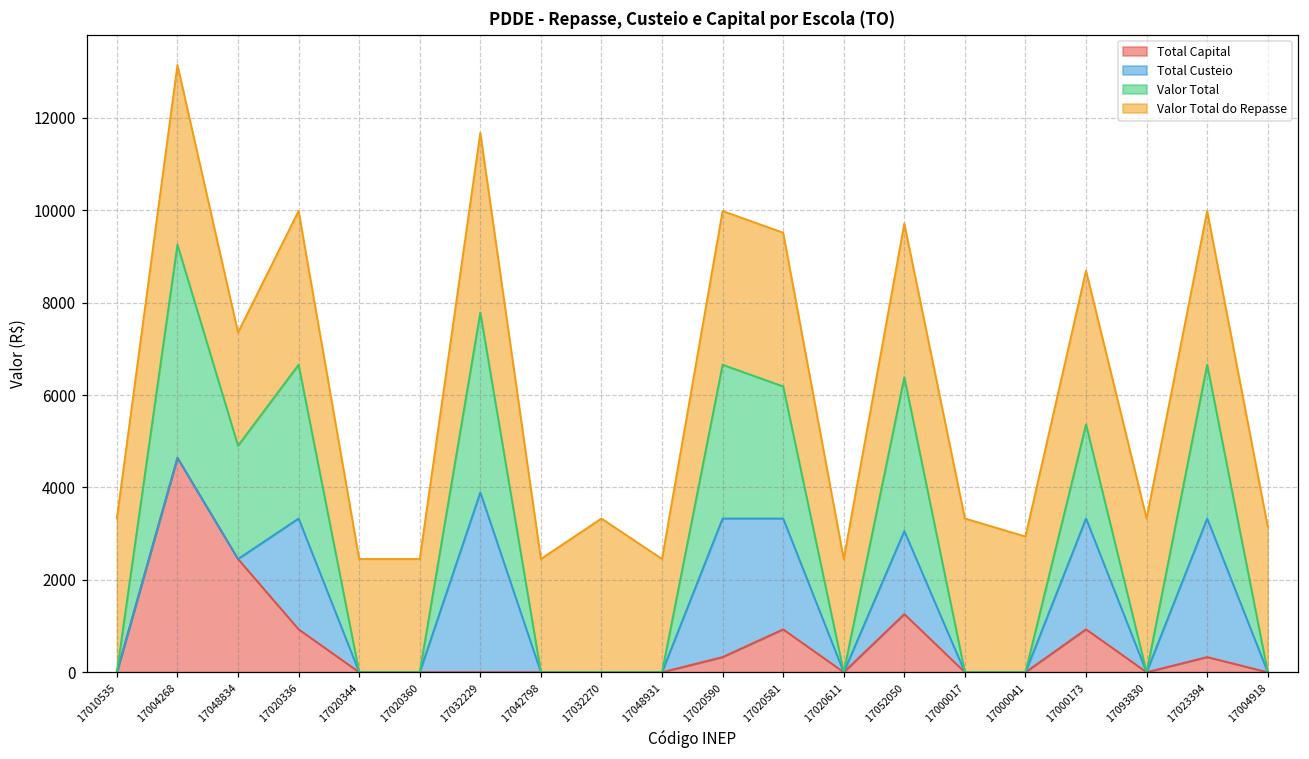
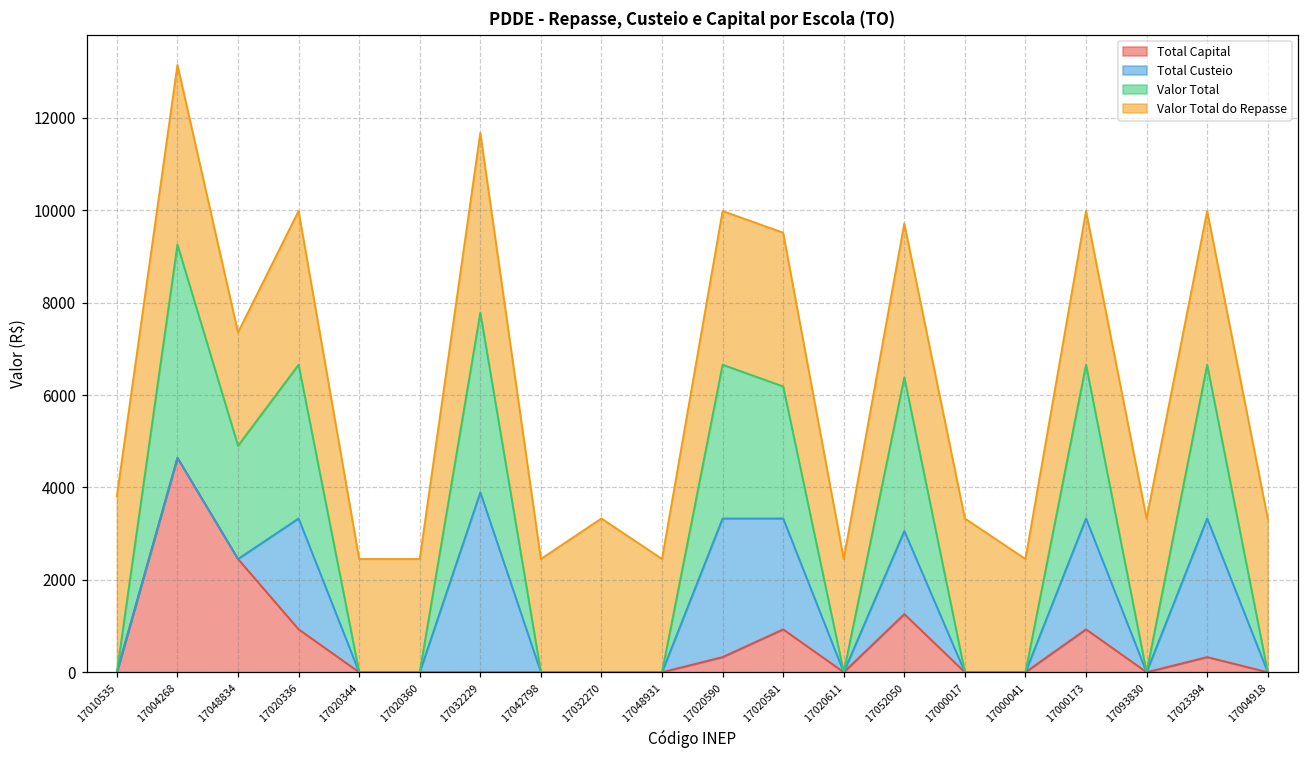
Valor Total do Repasse, 17010535: 3300 -> 3800
Valor Total do Repasse, 17000041: 2900 -> 2500
Valor Total, 17000173: 2000 -> 3300
Valor Total do Repasse, 17004918: 3200 -> 3300
